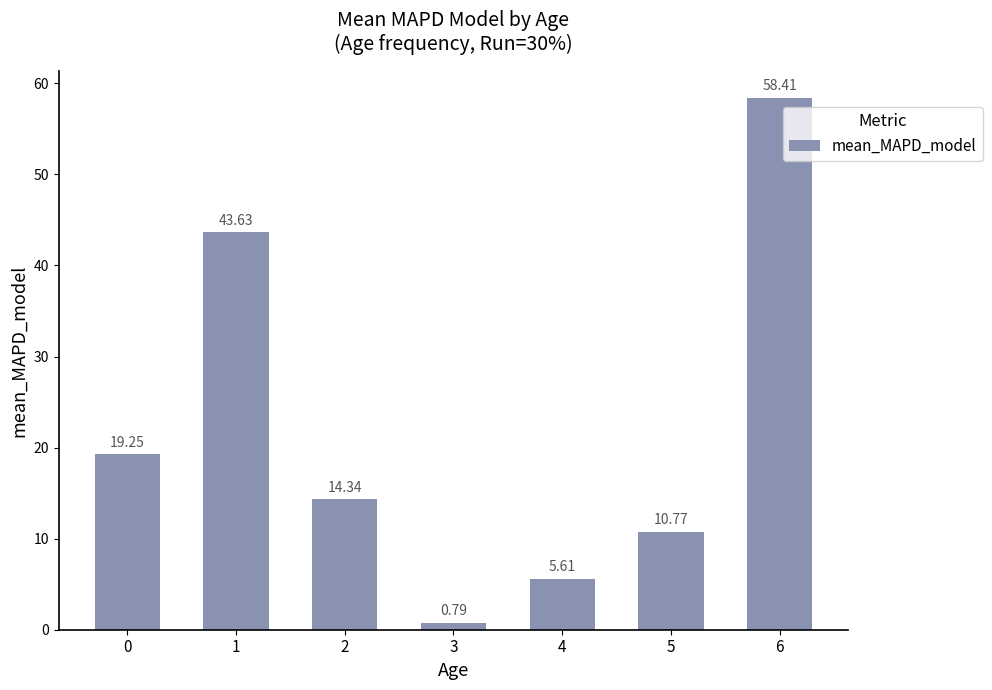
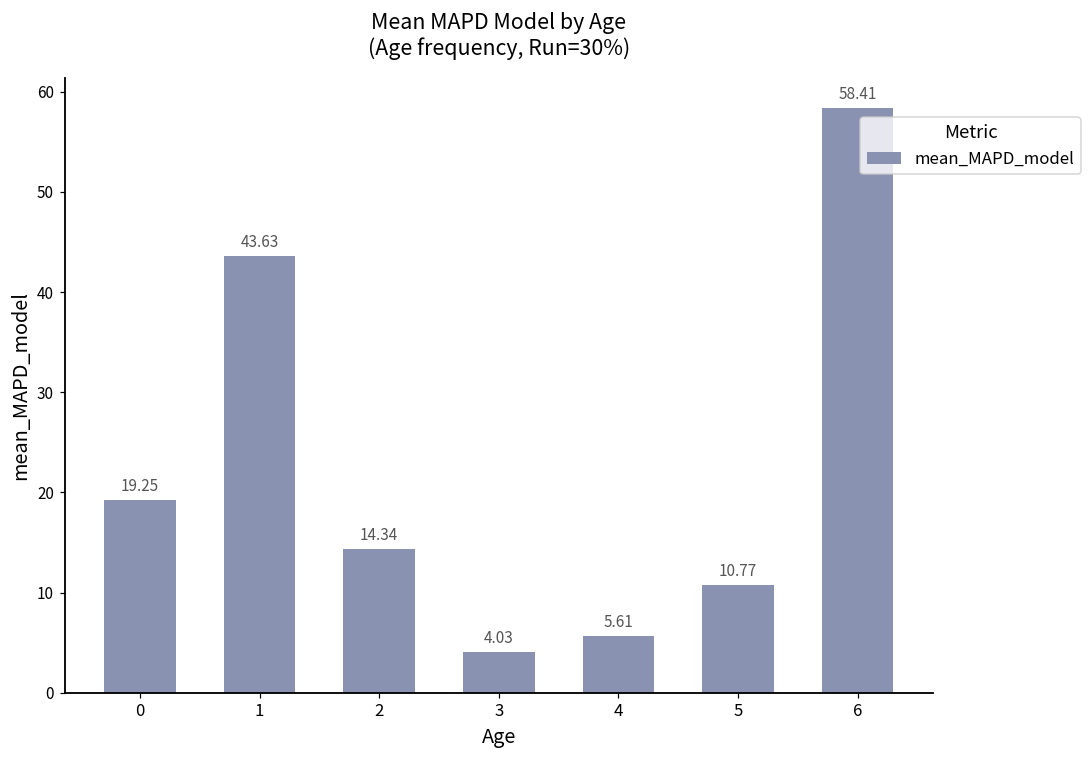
3: 0.79 -> 4.03
